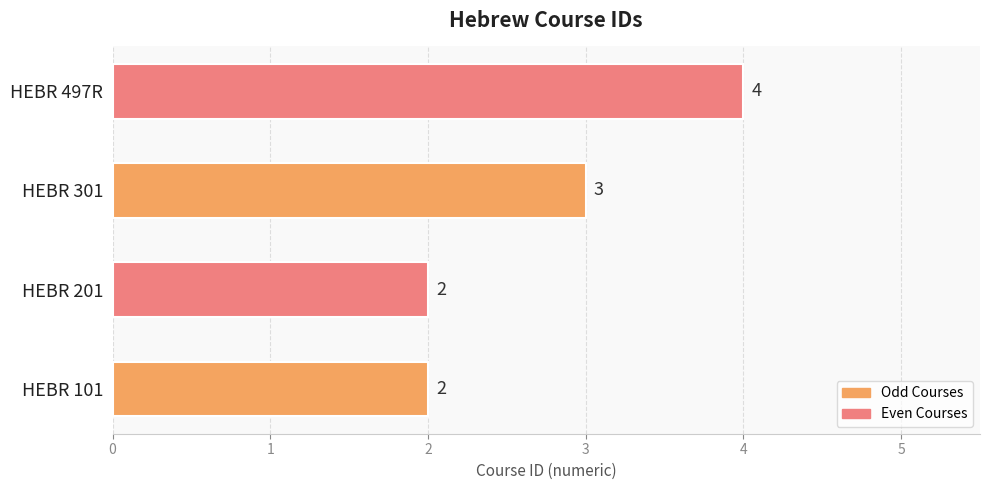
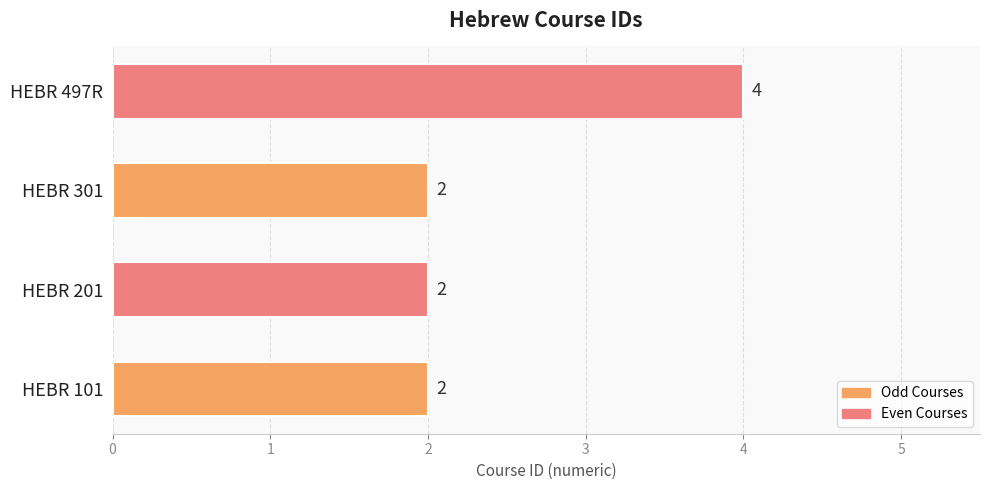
HEBR 301: 3 -> 2
